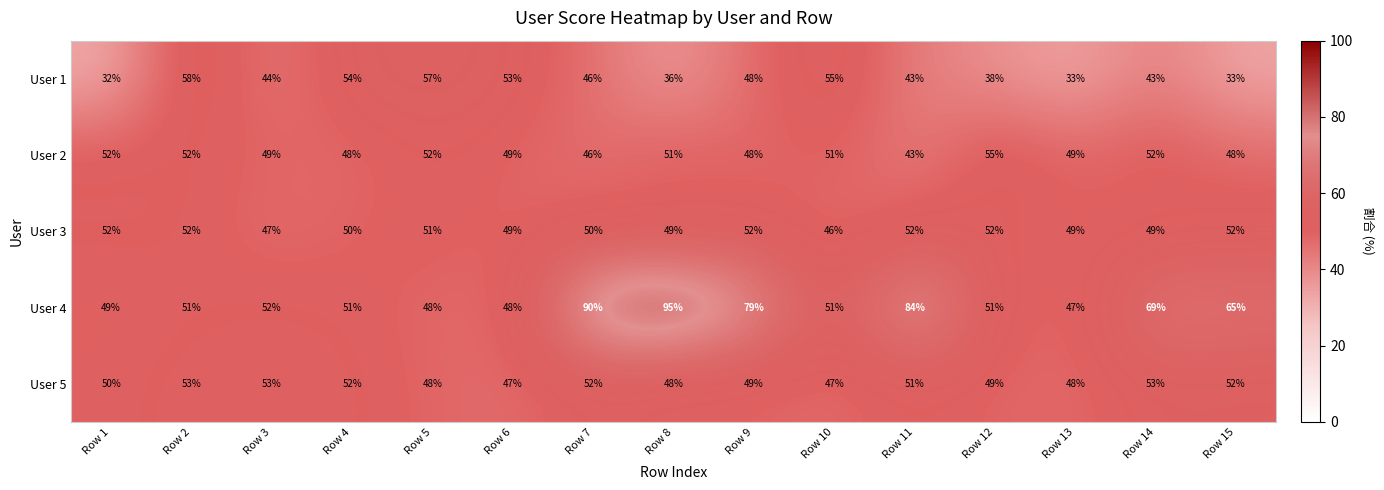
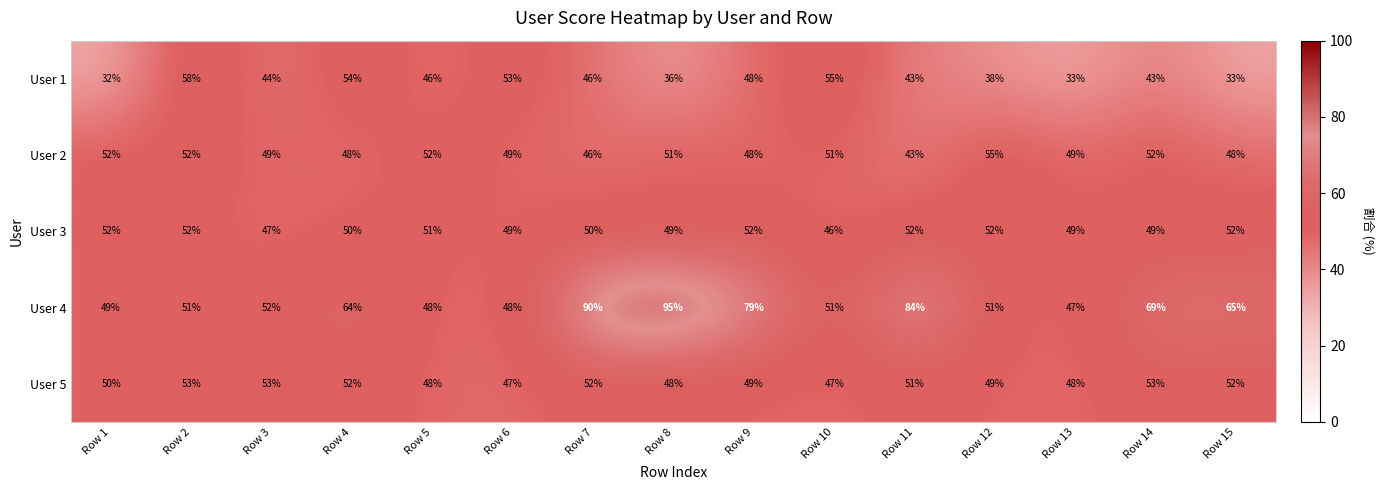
User 1, Row 5: 57% -> 46%
User 4, Row 4: 51% -> 64%
